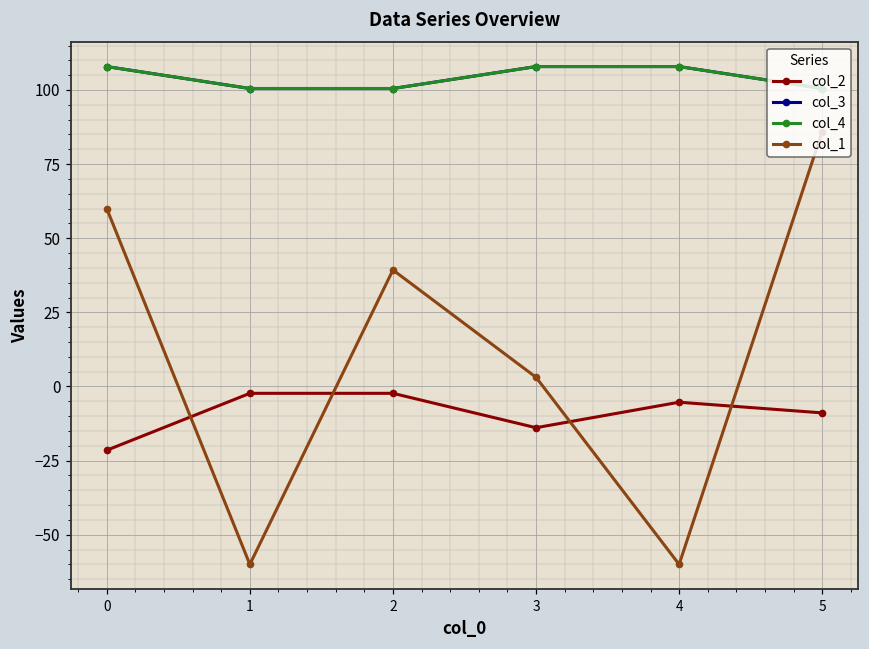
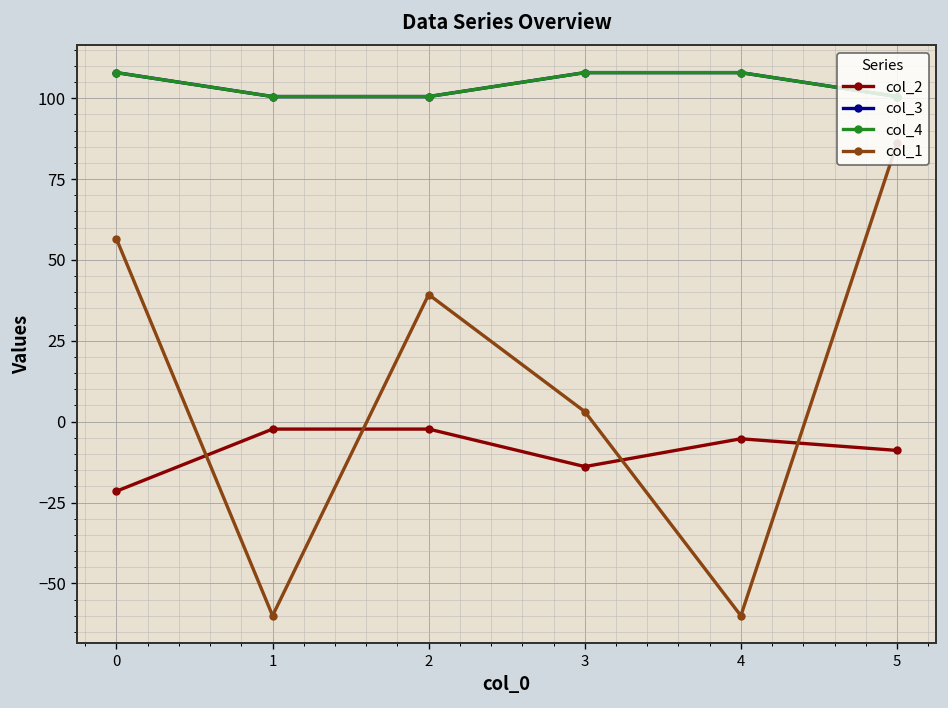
col_1, 0: 60 -> 57
